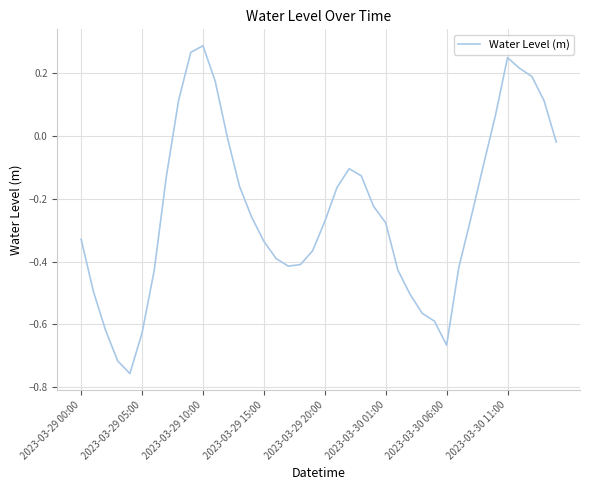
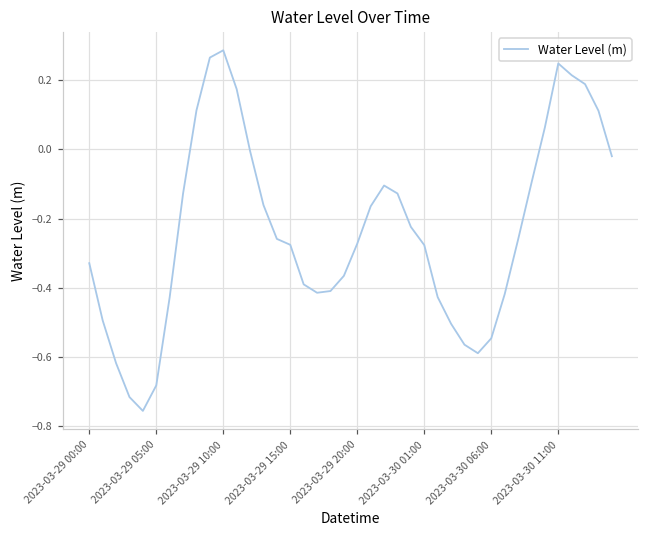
2023-03-29 05:00: -0.63 -> -0.68
2023-03-29 15:00: -0.34 -> -0.28
2023-03-30 06:00: -0.67 -> -0.55
